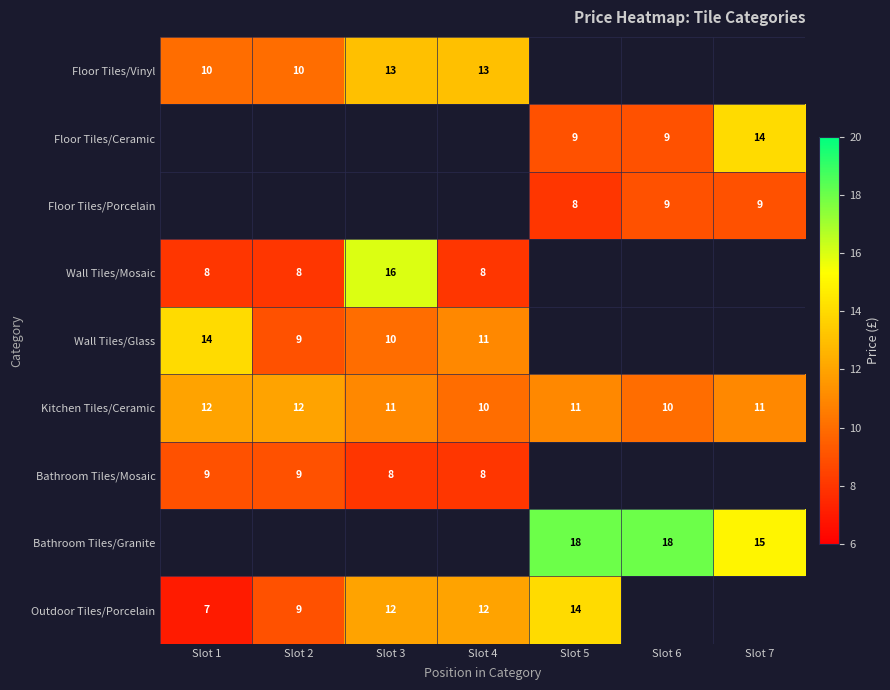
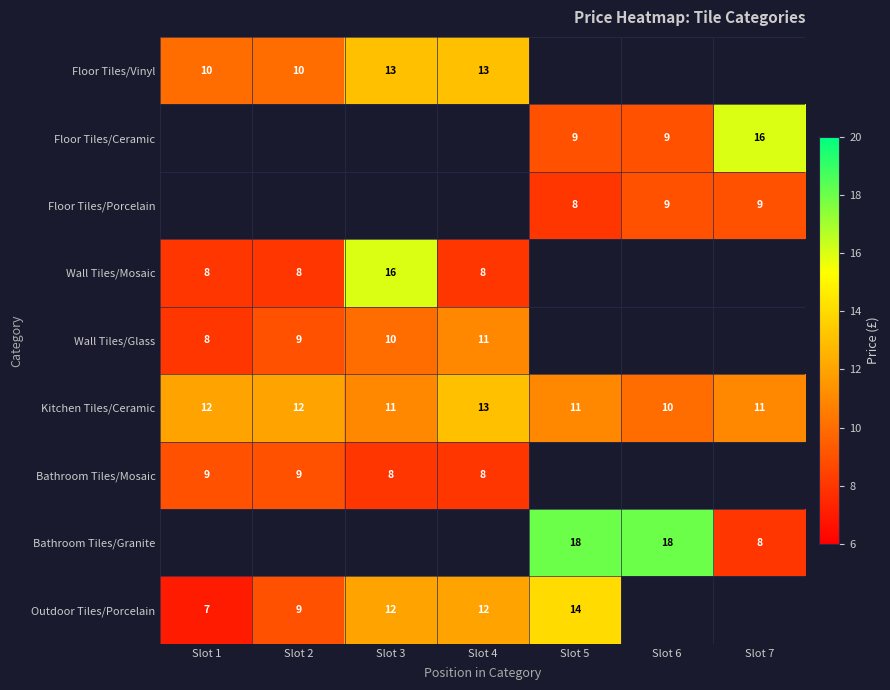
Floor Tiles/Ceramic, Slot 7: 14 -> 16
Wall Tiles/Glass, Slot 1: 14 -> 8
Kitchen Tiles/Ceramic, Slot 4: 10 -> 13
Bathroom Tiles/Granite, Slot 7: 15 -> 8
